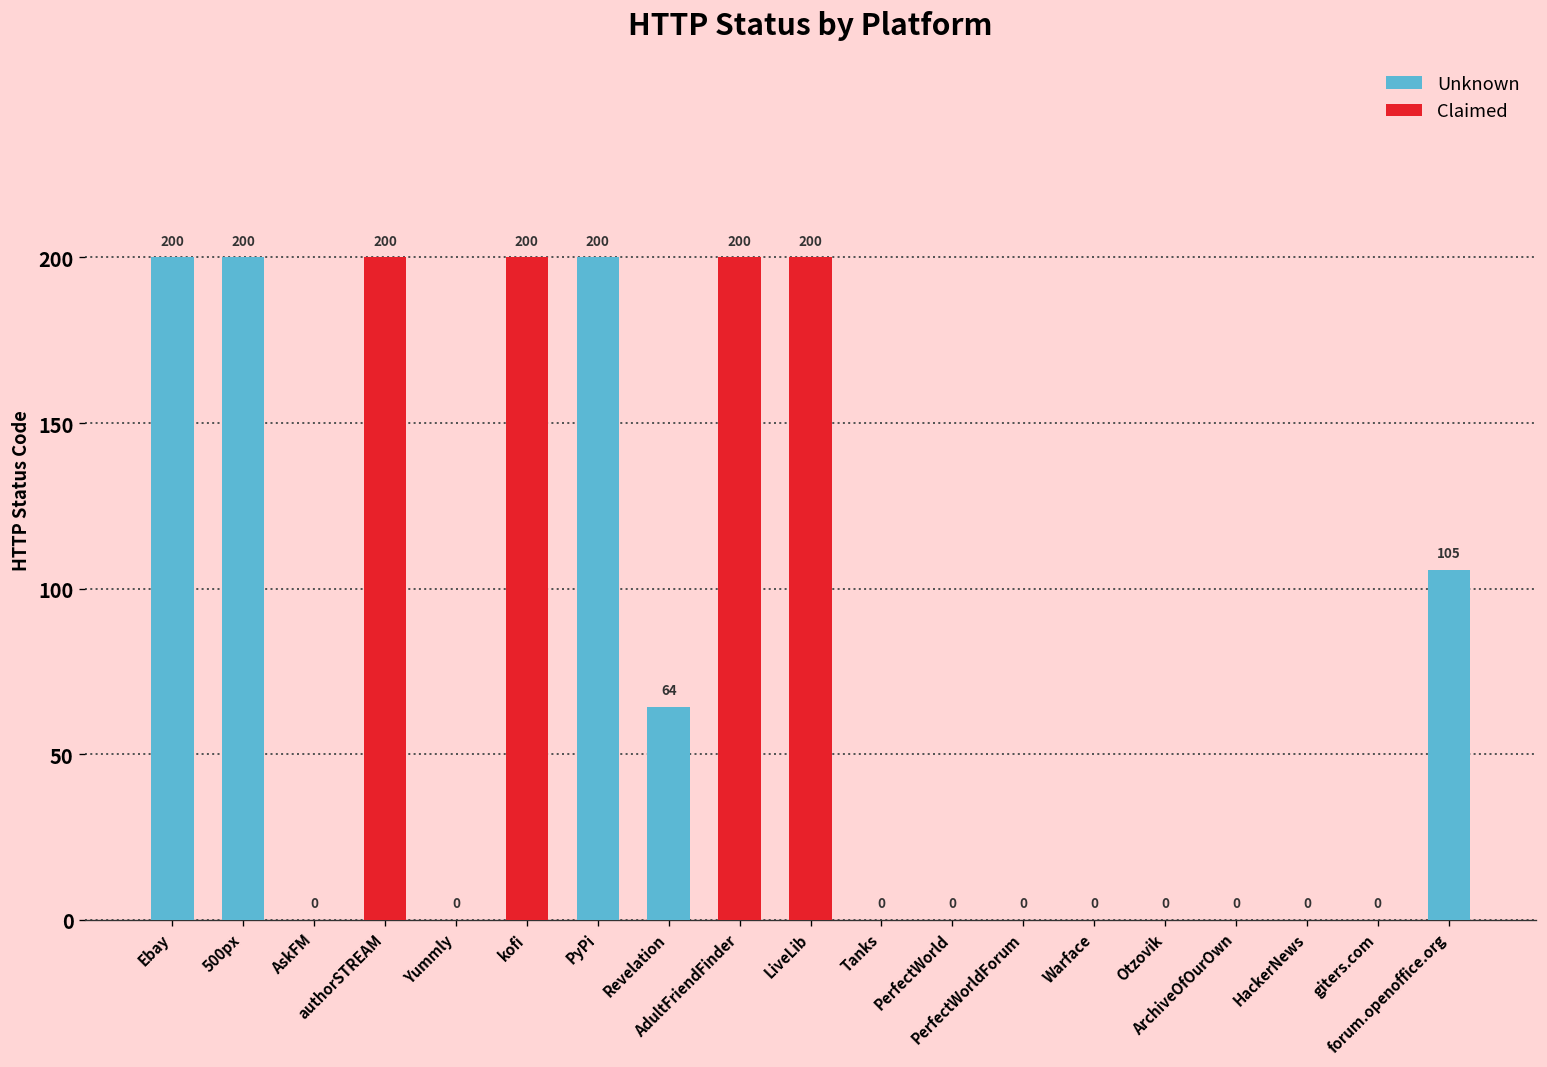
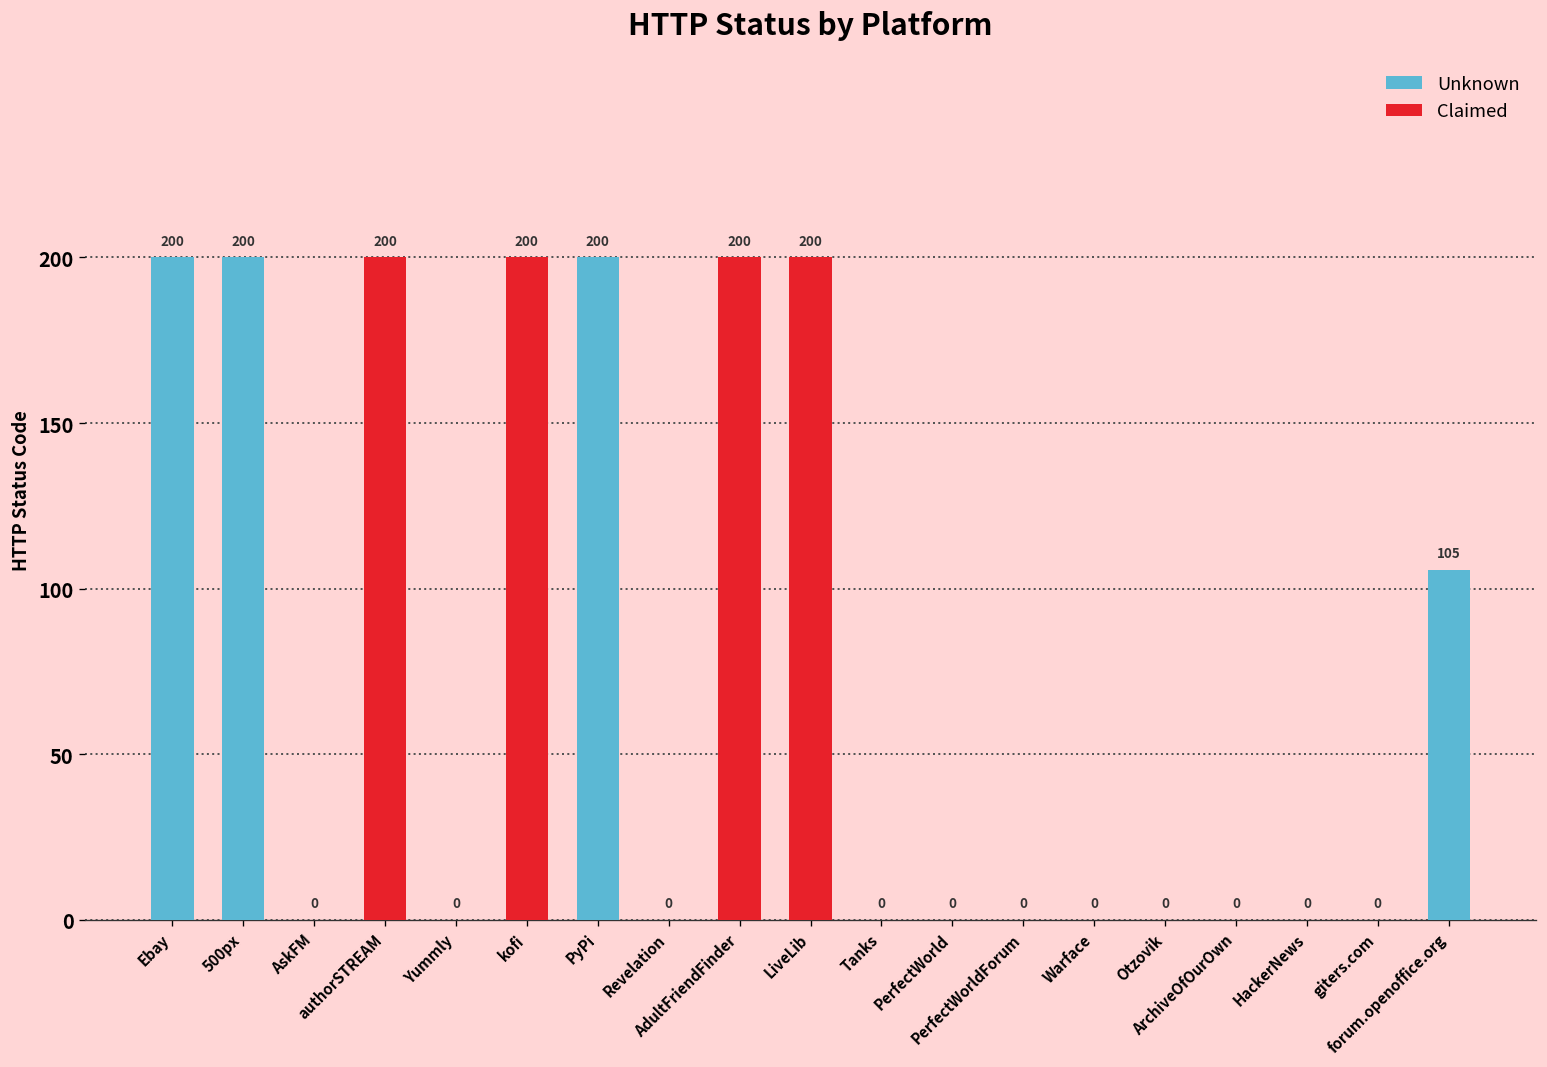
Revelation: 64 -> 0
